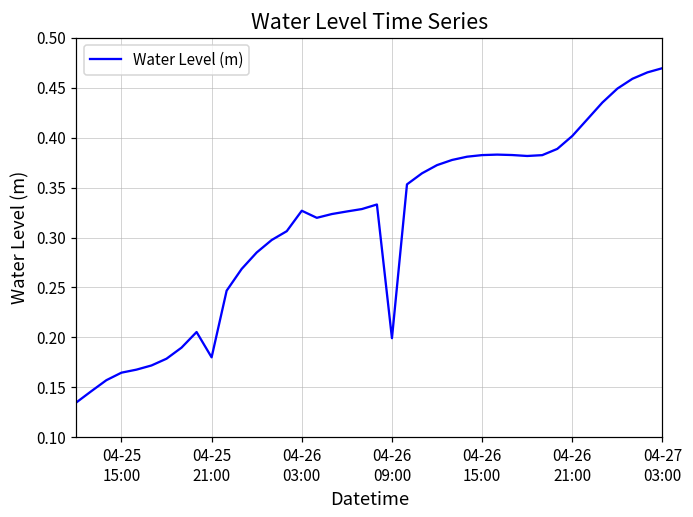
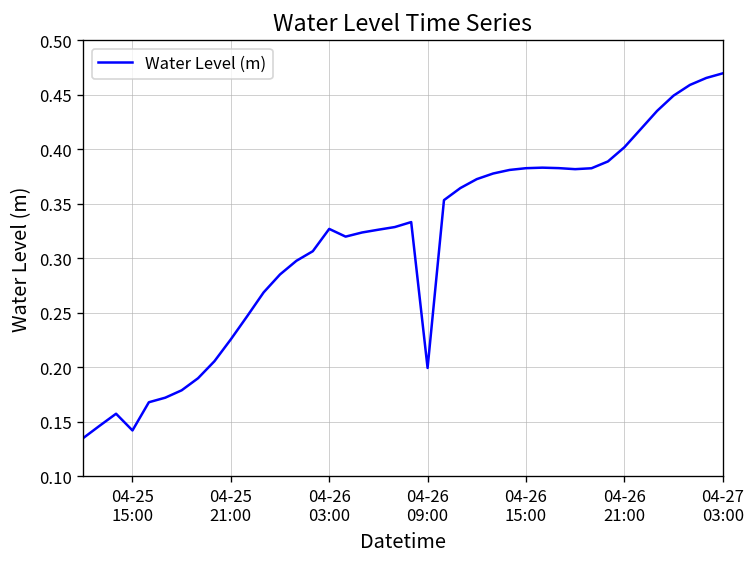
04-25 15:00: 0.16 -> 0.14
04-25 21:00: 0.18 -> 0.23
